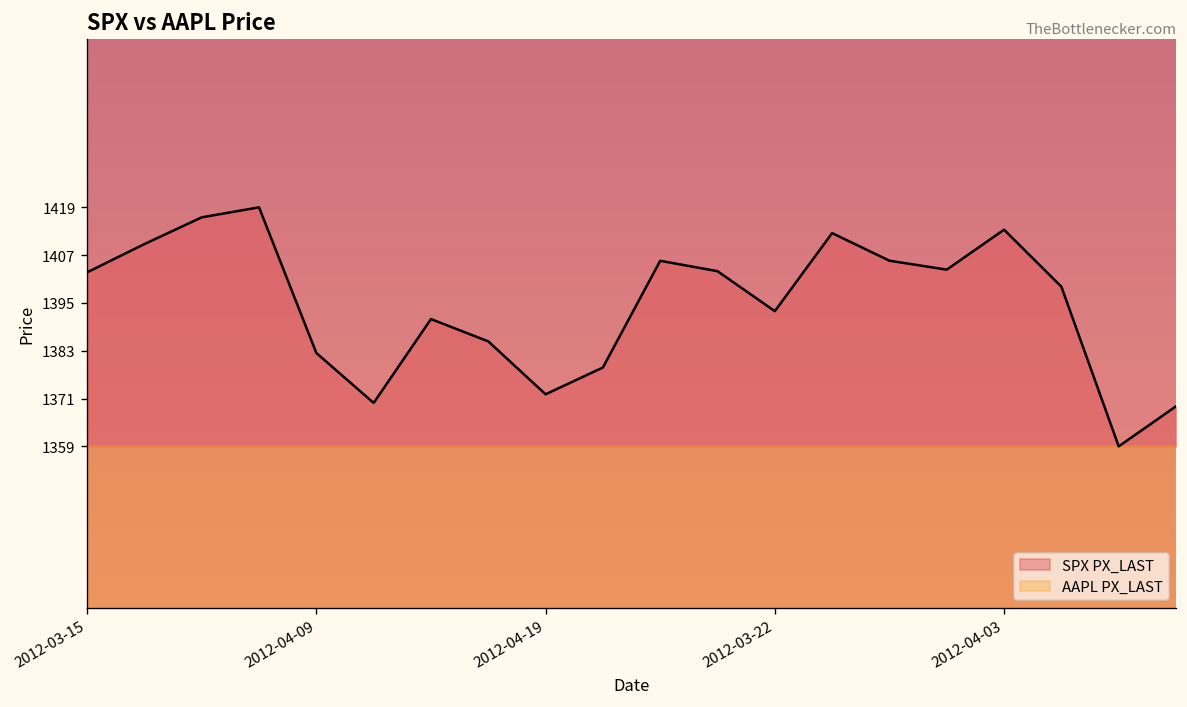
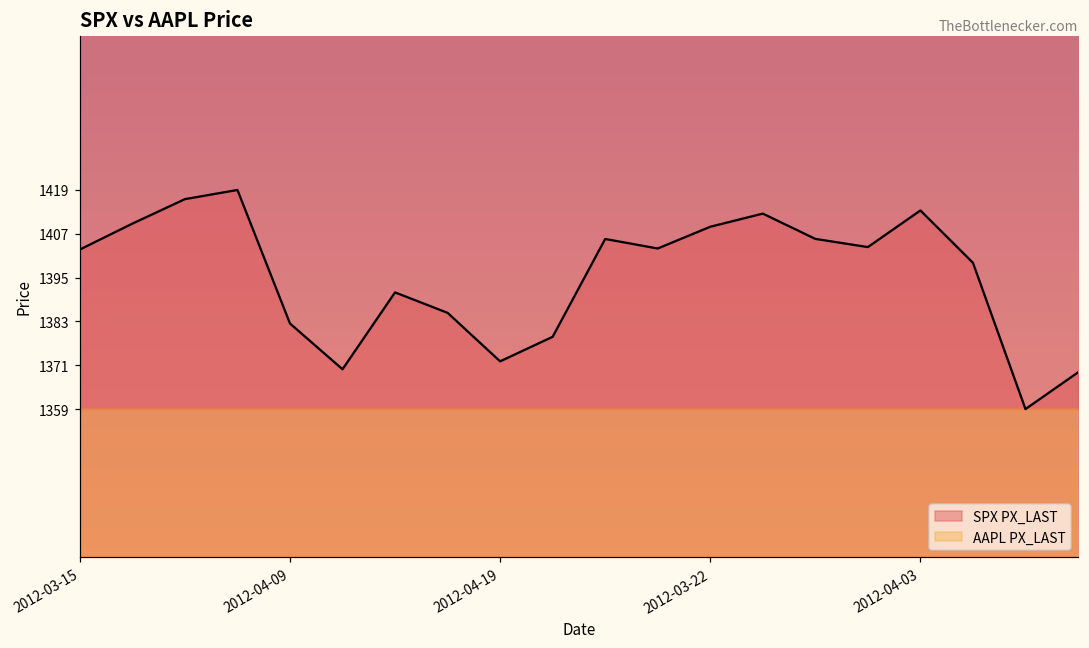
SPX PX_LAST, 2012-03-22: 1393 -> 1409
